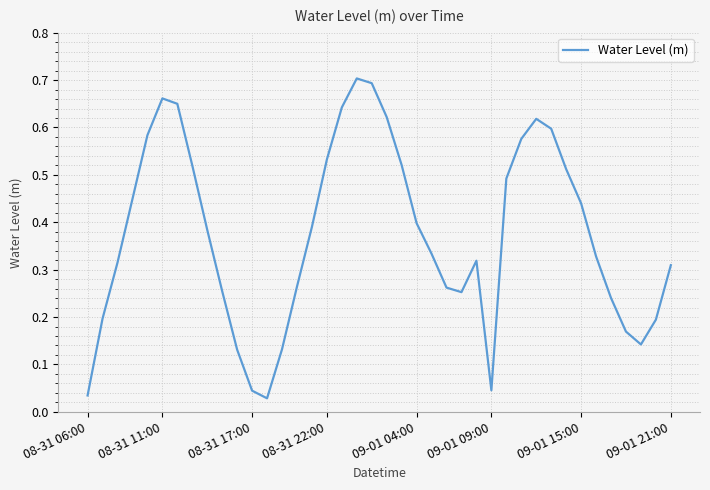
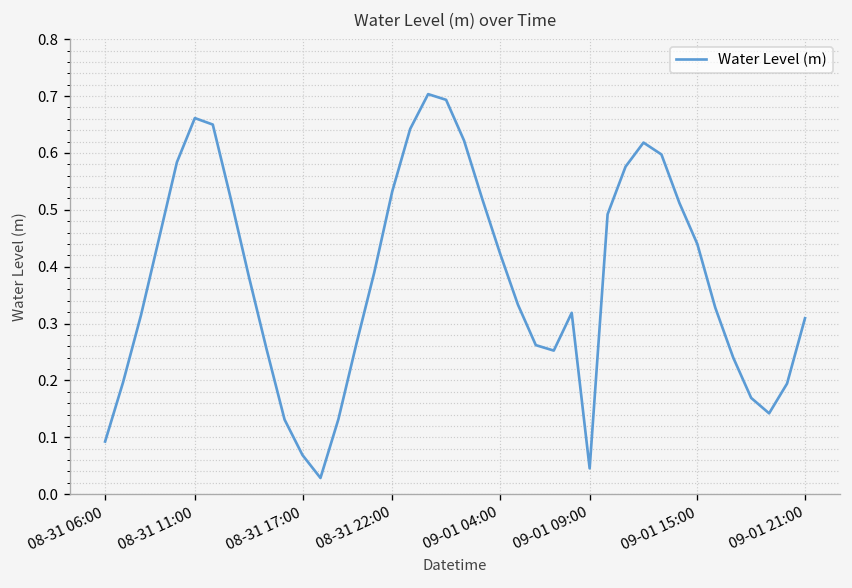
08-31 06:00: 0.03 -> 0.09
08-31 17:00: 0.04 -> 0.07
09-01 04:00: 0.40 -> 0.42
